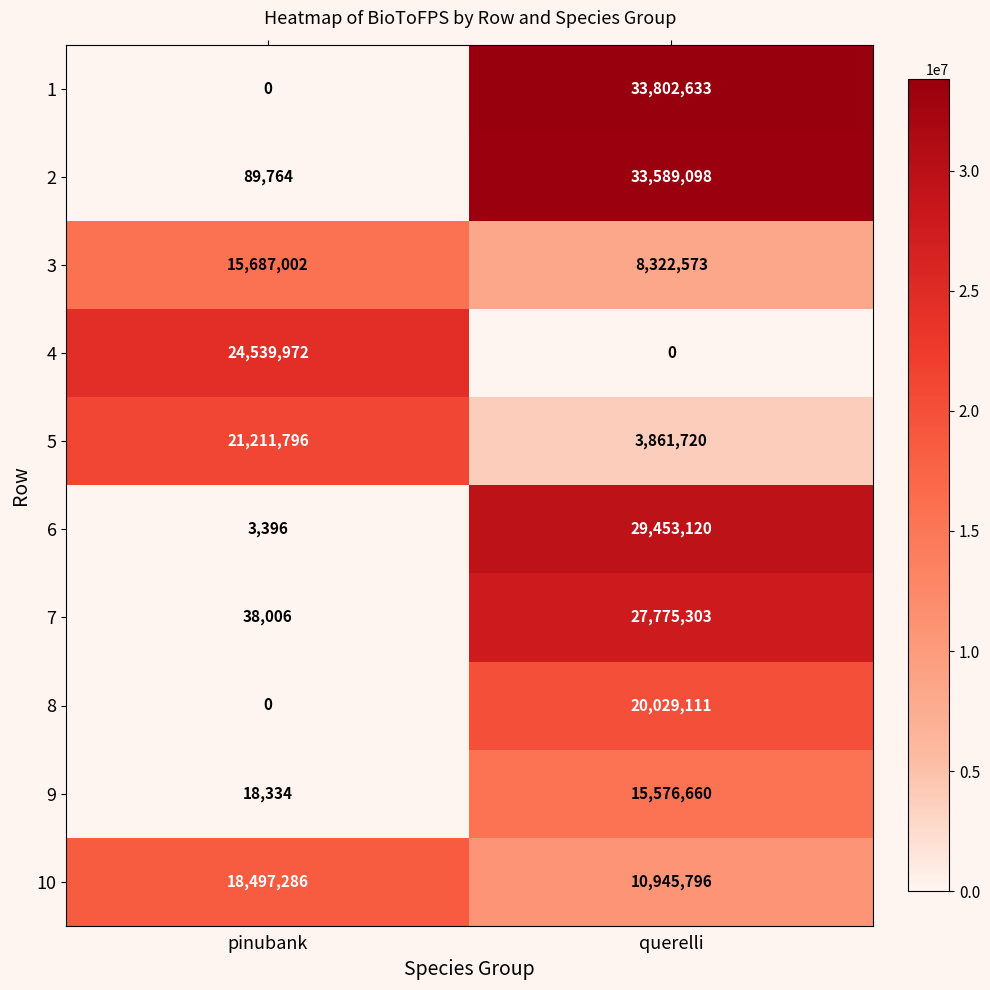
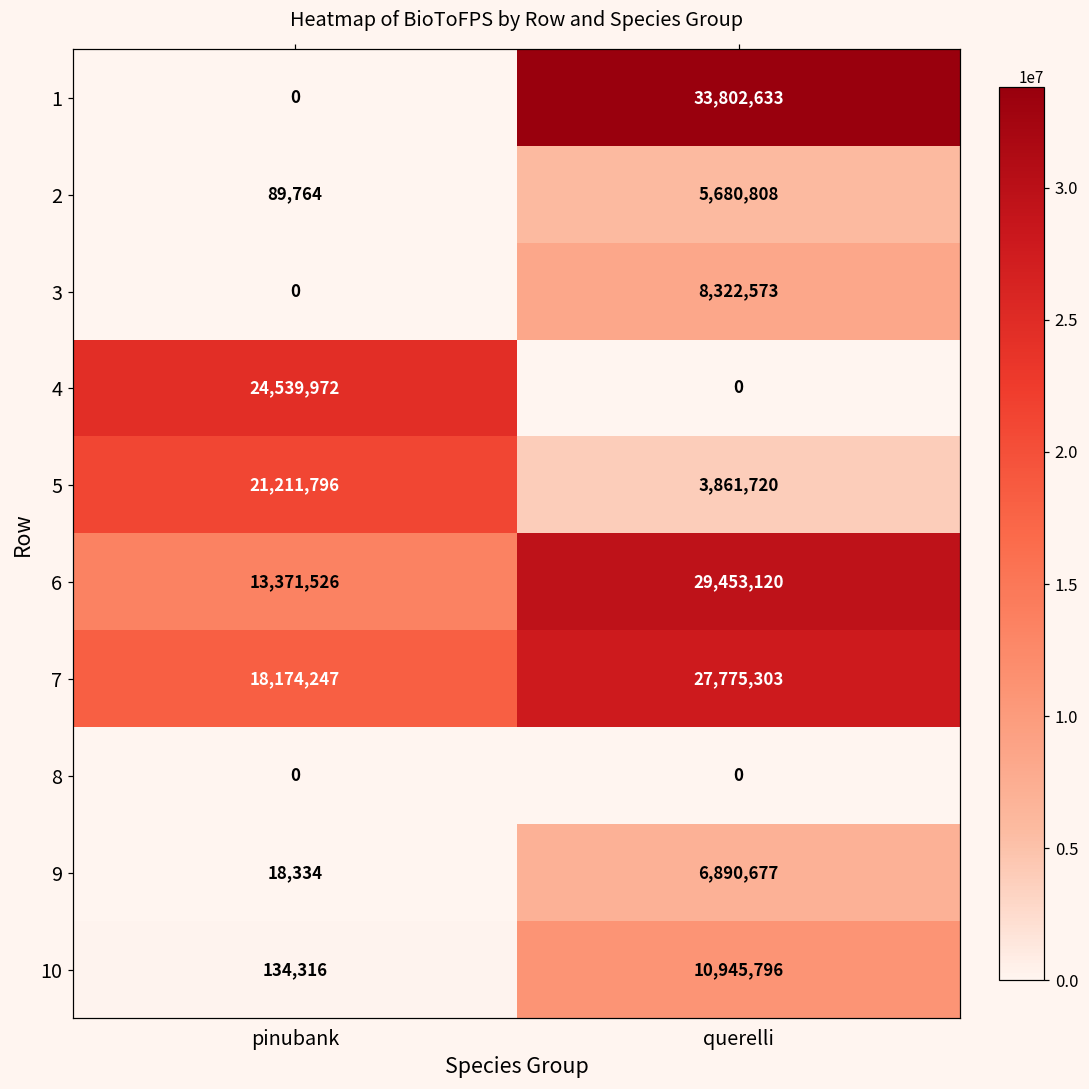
2, querelli: 33,589,098 -> 5,680,808
3, pinubank: 15,687,002 -> 0
6, pinubank: 3,396 -> 13,371,526
7, pinubank: 38,006 -> 18,174,247
8, querelli: 20,029,111 -> 0
9, querelli: 15,576,660 -> 6,890,677
10, pinubank: 18,497,286 -> 134,316
